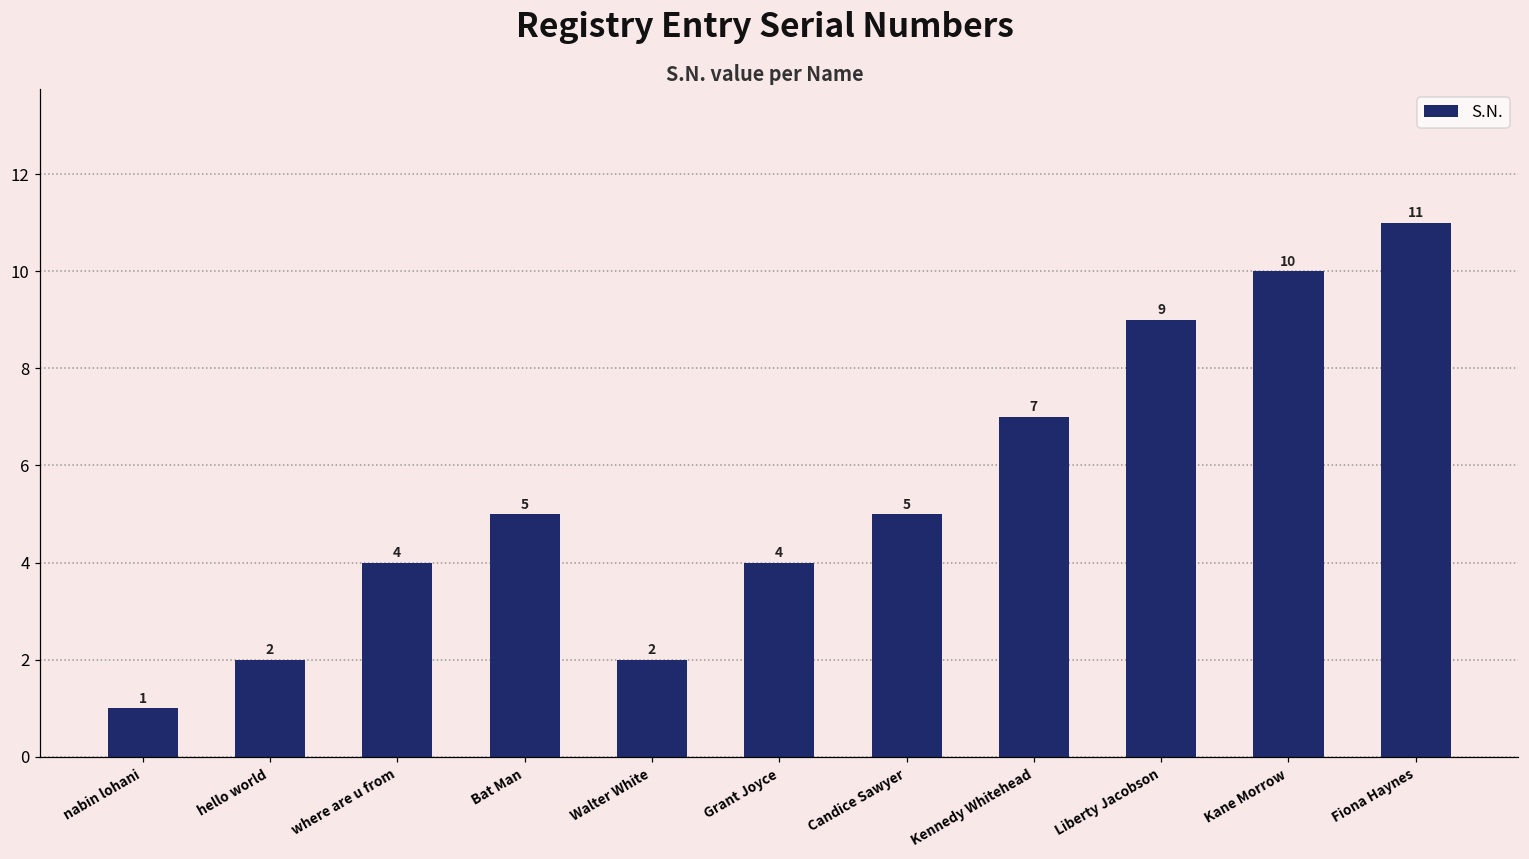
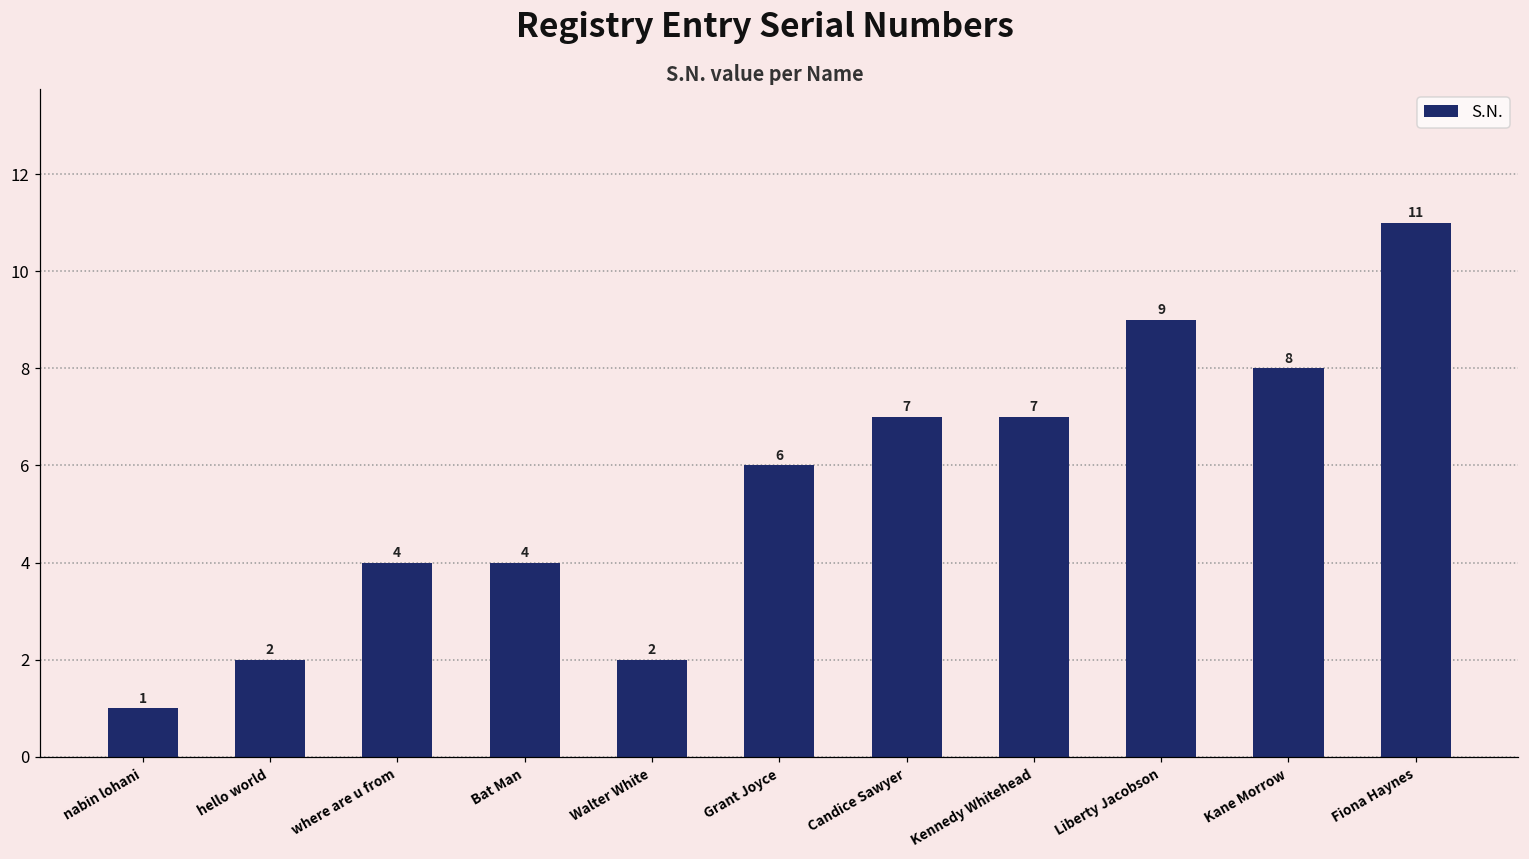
Bat Man: 5 -> 4
Grant Joyce: 4 -> 6
Candice Sawyer: 5 -> 7
Kane Morrow: 10 -> 8
